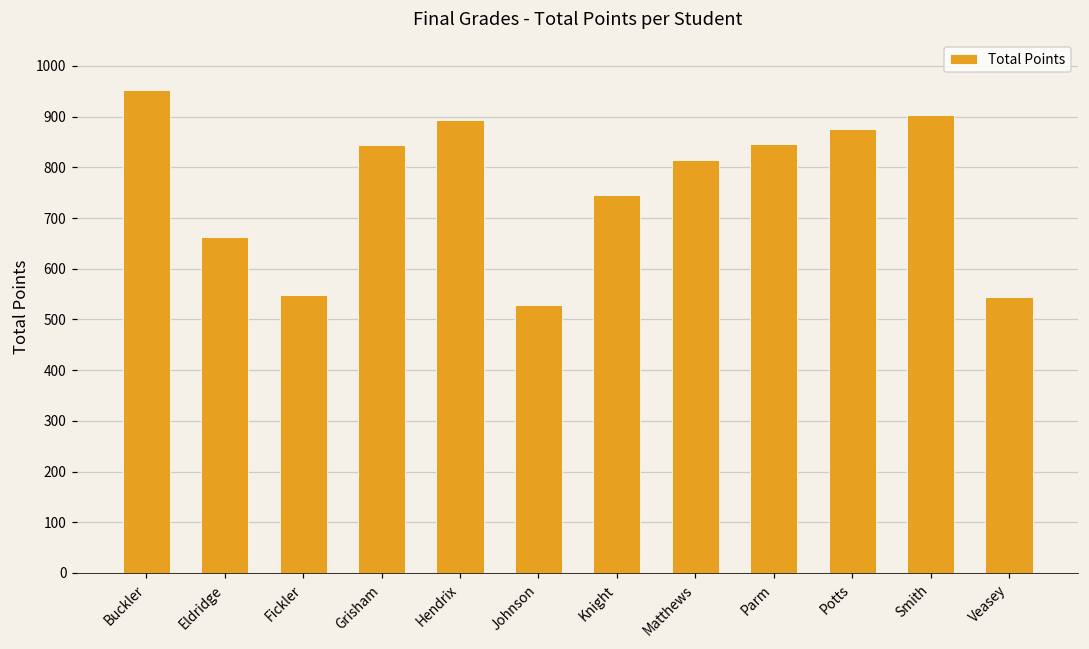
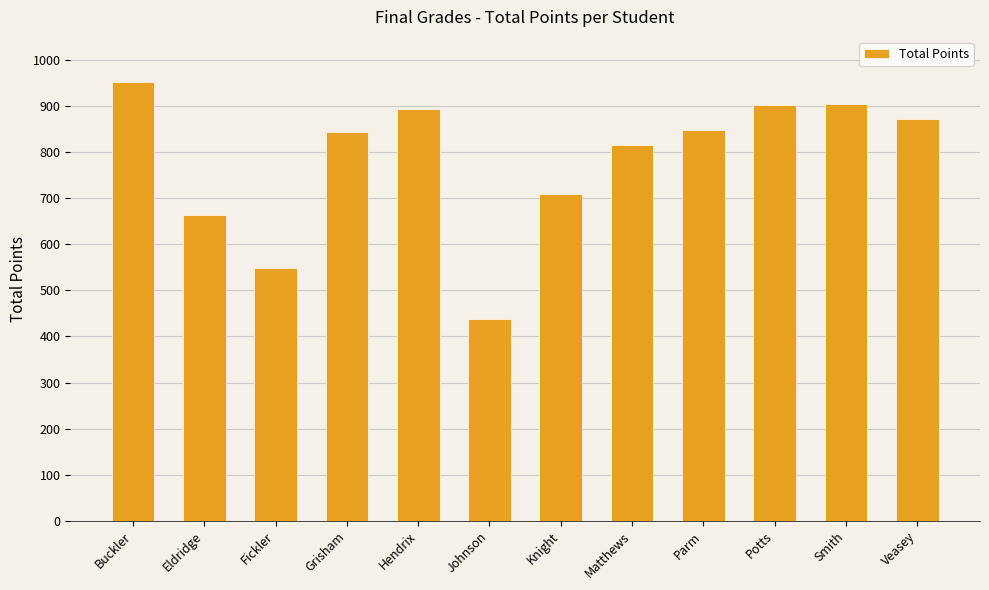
Johnson: 530 -> 440
Knight: 750 -> 710
Potts: 880 -> 900
Veasey: 540 -> 870
